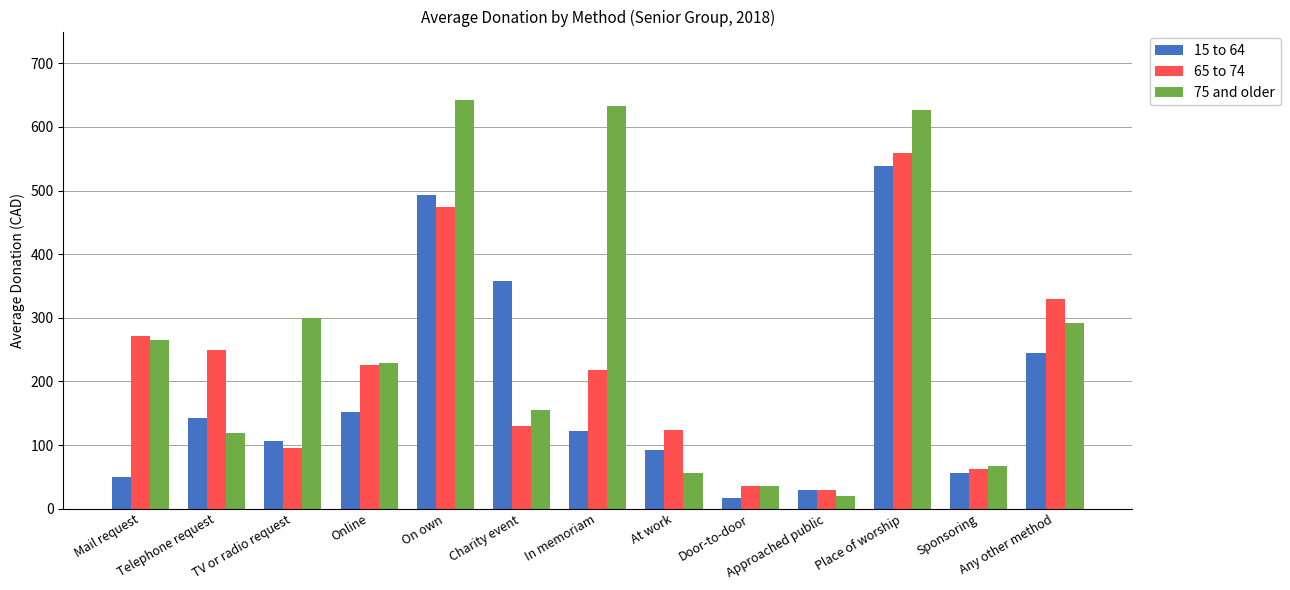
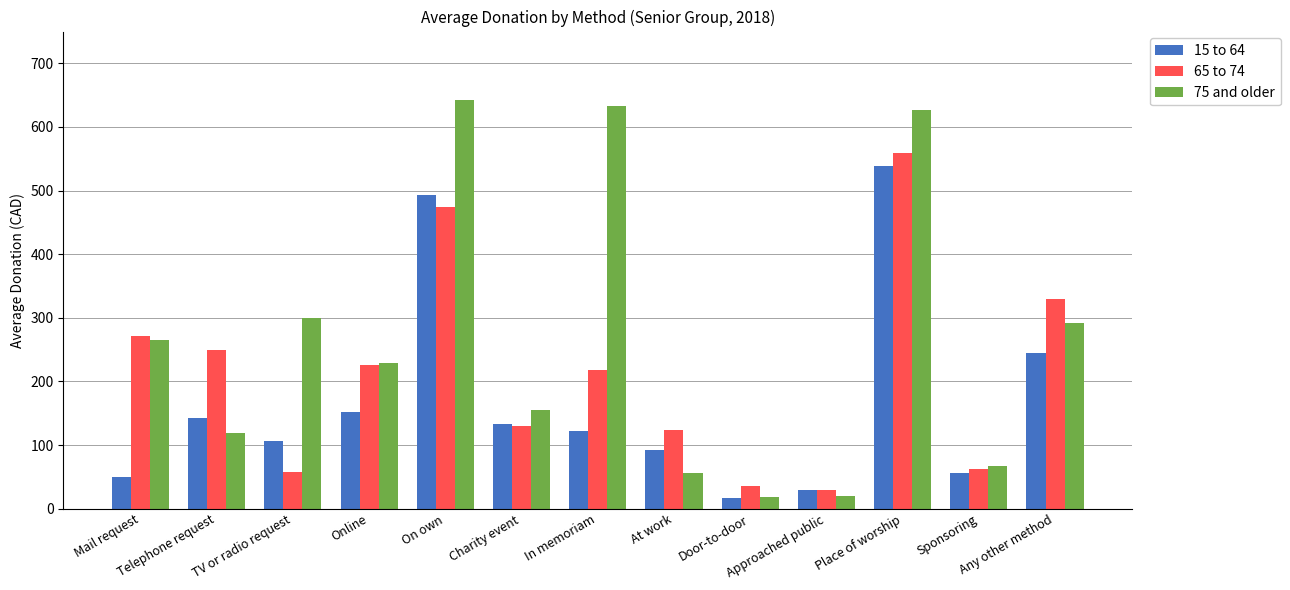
65 to 74, TV or radio request: 100 -> 60
15 to 64, Charity event: 360 -> 130
75 and older, Door-to-door: 40 -> 20
